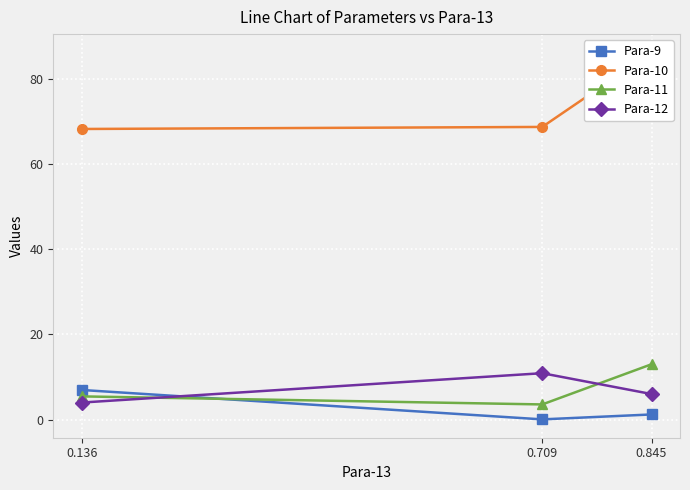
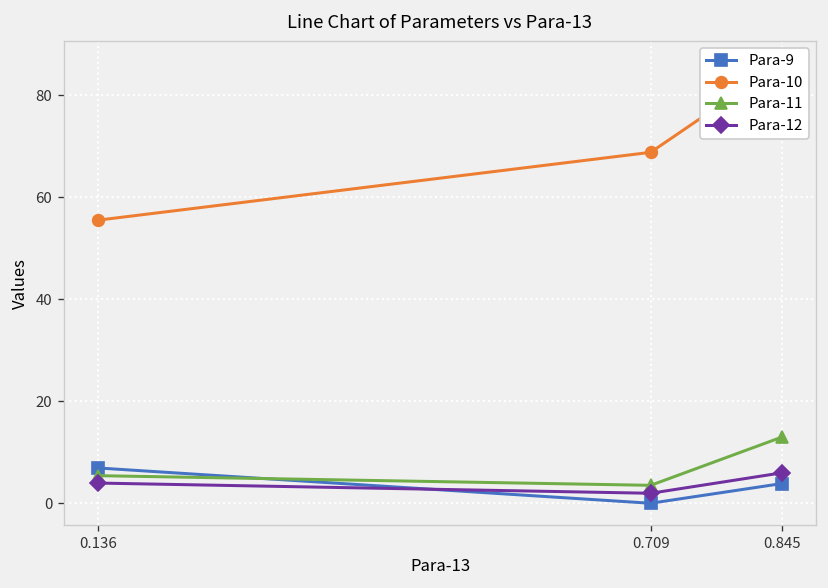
Para-10, 0.136: 68 -> 56
Para-12, 0.709: 11 -> 2
Para-9, 0.845: 1 -> 4
